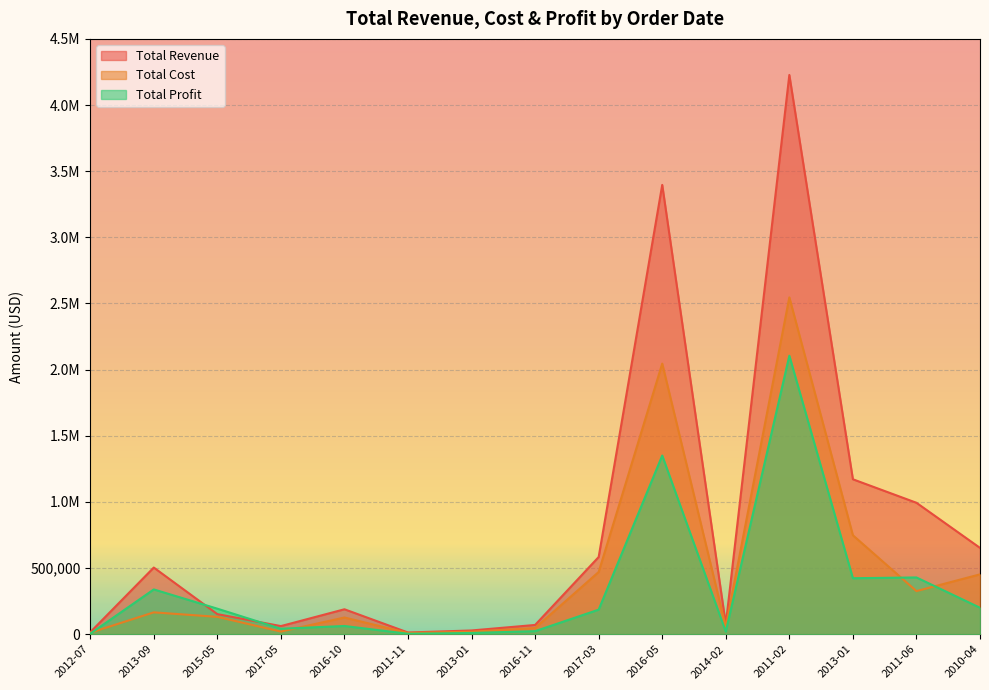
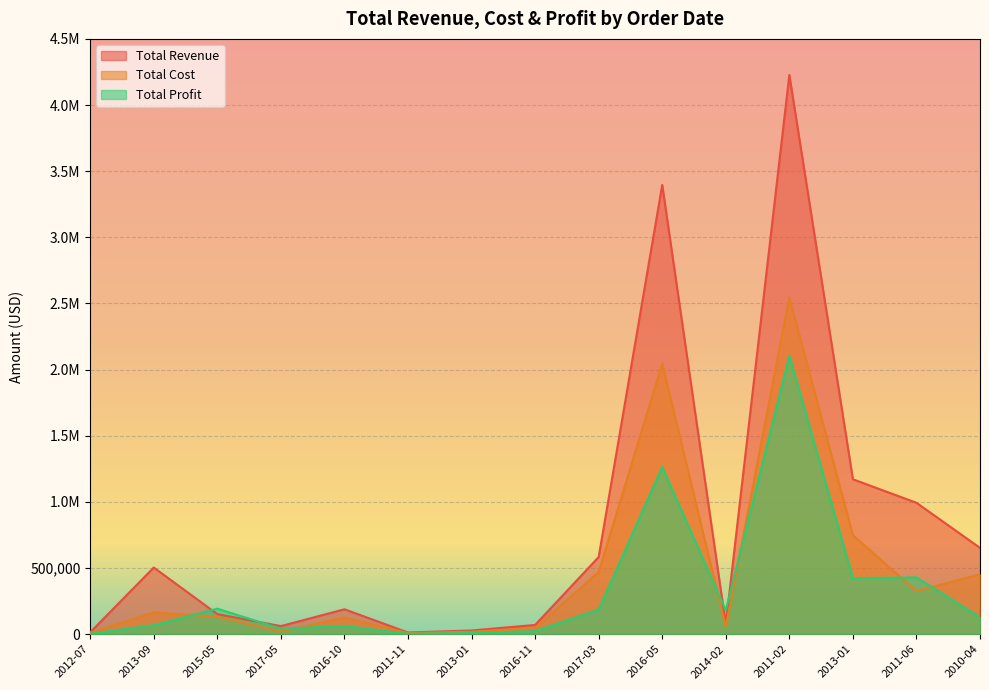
Total Profit, 2013-09: 340,000 -> 70,000
Total Profit, 2016-05: 1,350,000 -> 1,260,000
Total Profit, 2014-02: 20,000 -> 180,000
Total Profit, 2010-04: 200,000 -> 130,000
